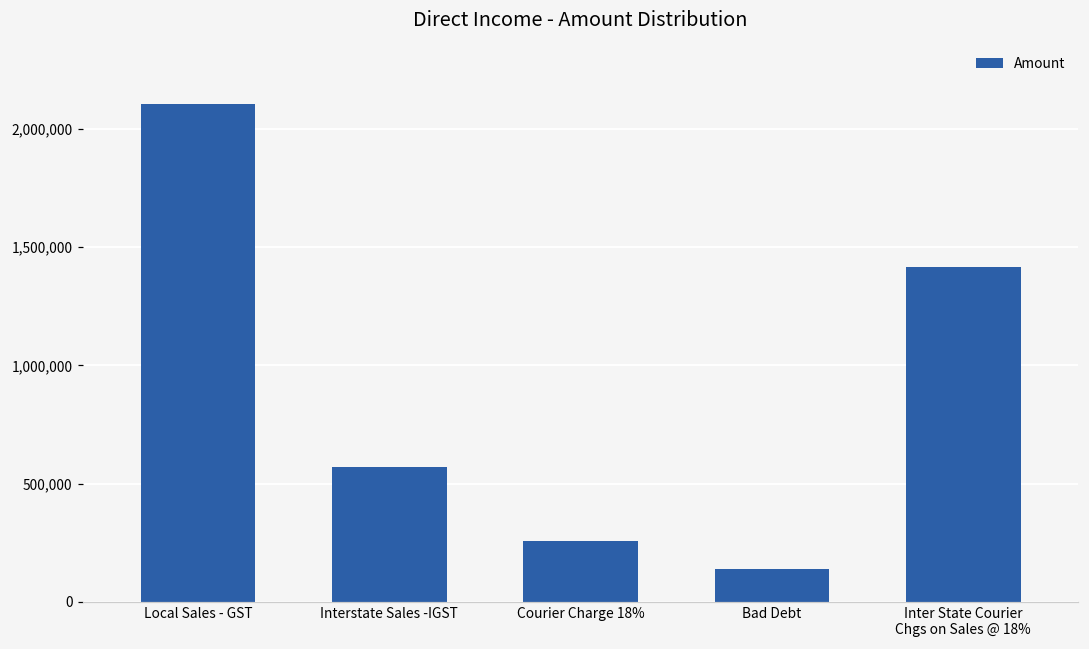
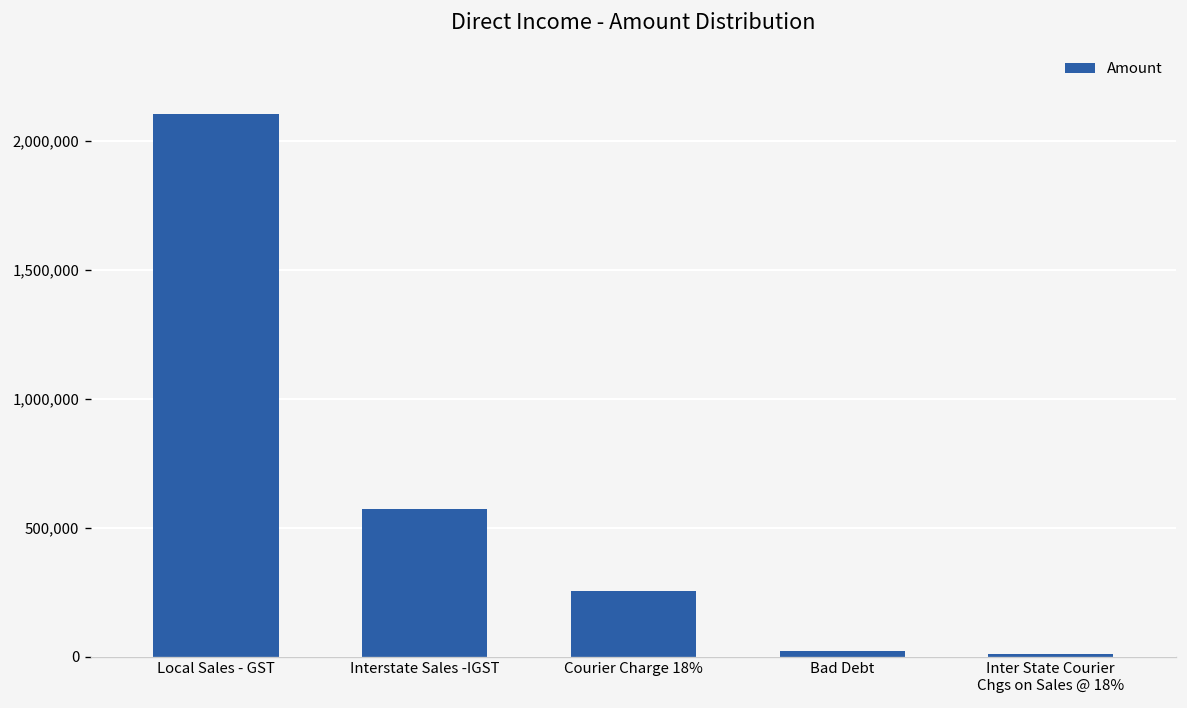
Bad Debt: 140,000 -> 20,000
Inter State Courier Chgs on Sales @ 18%: 1,420,000 -> 10,000
